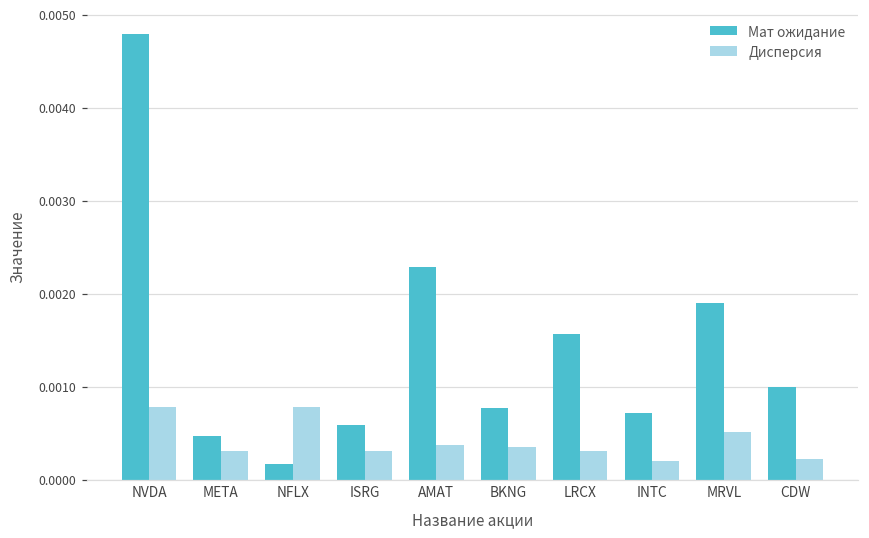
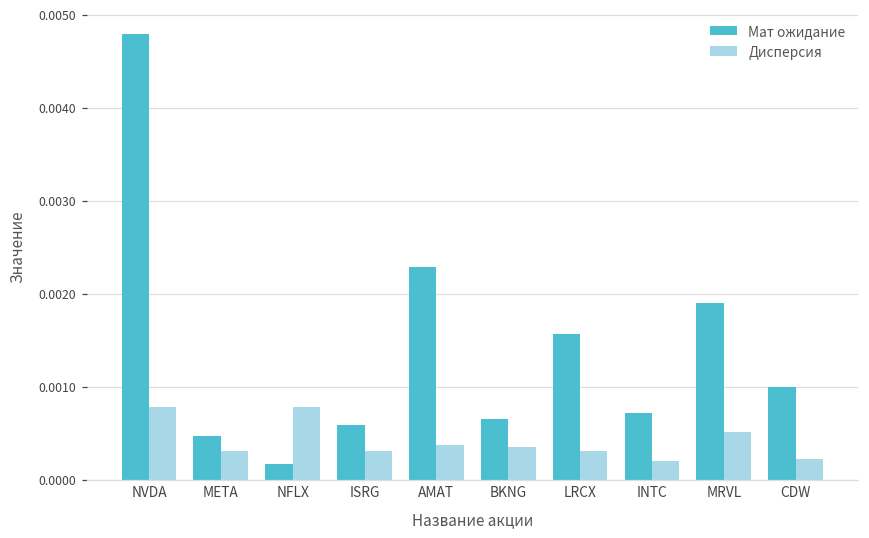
Мат ожидание, BKNG: 0.0008 -> 0.0006
